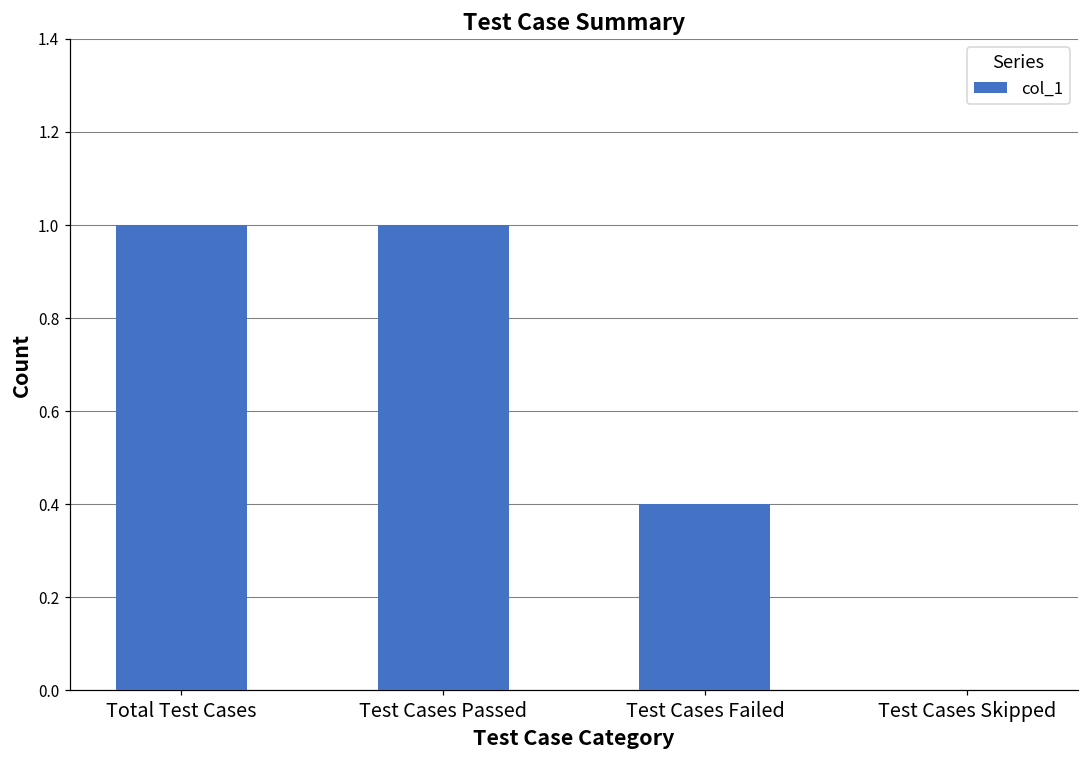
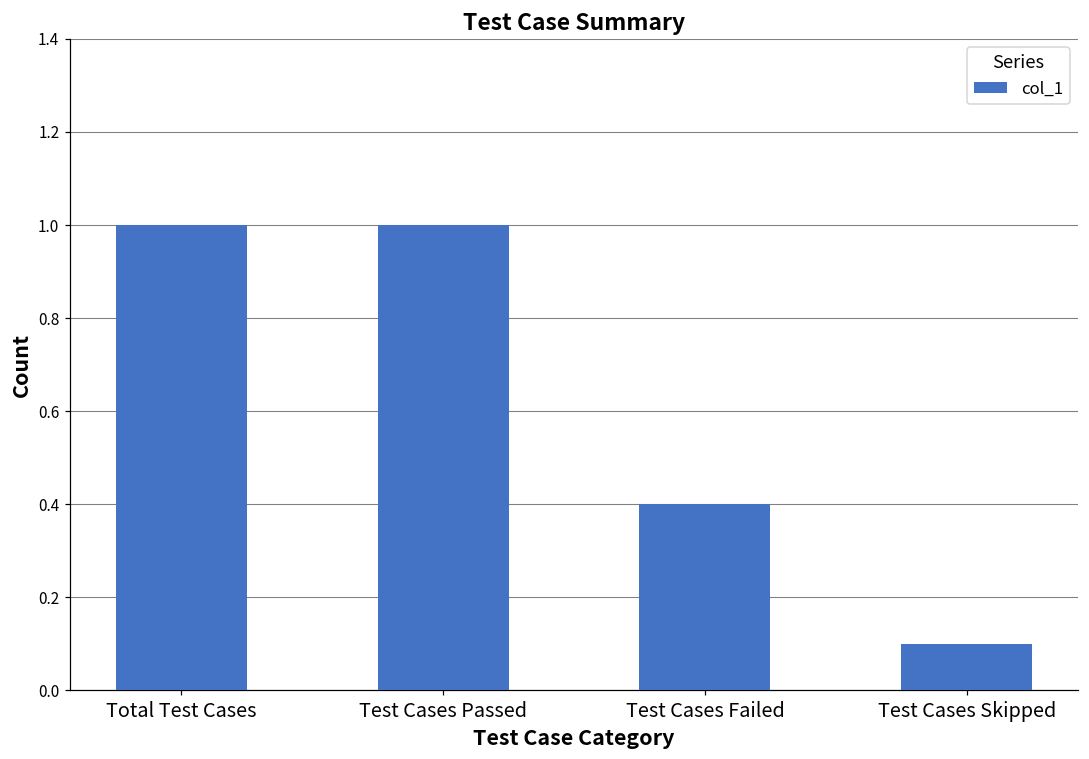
Test Cases Skipped: 0.0 -> 0.1
